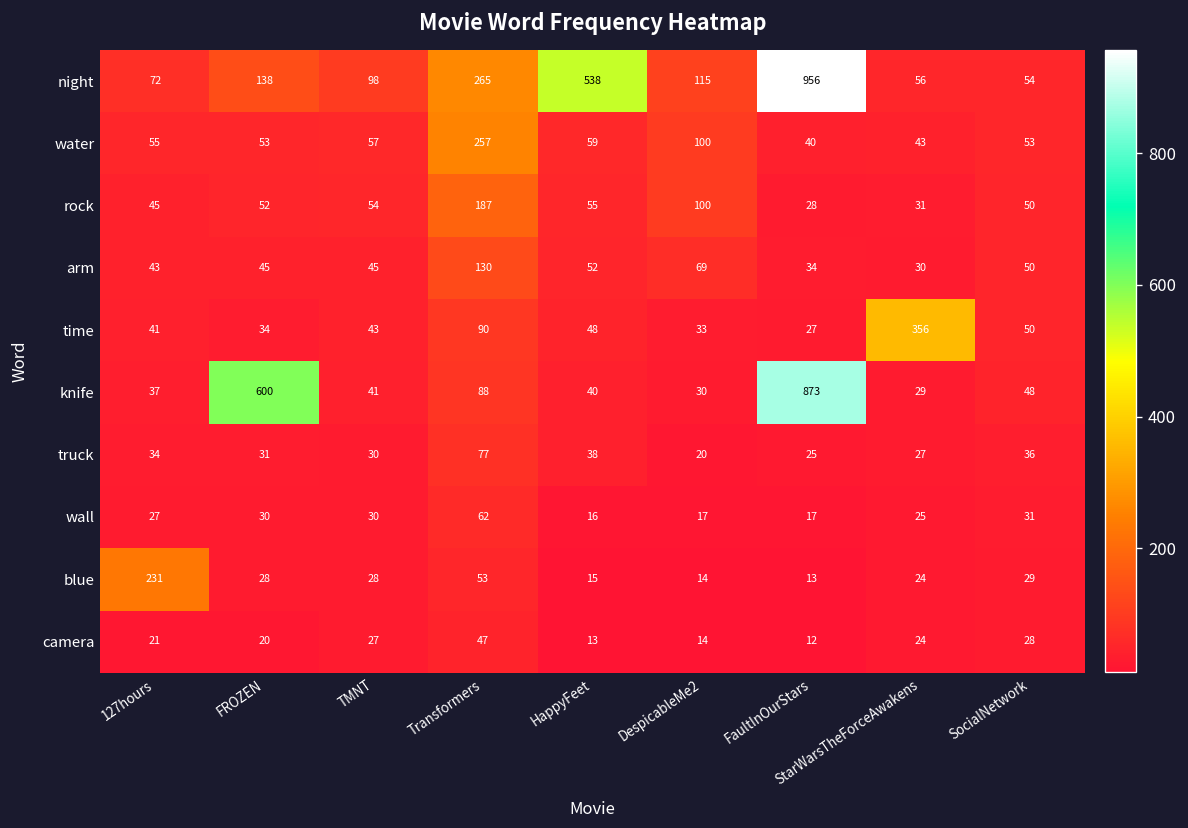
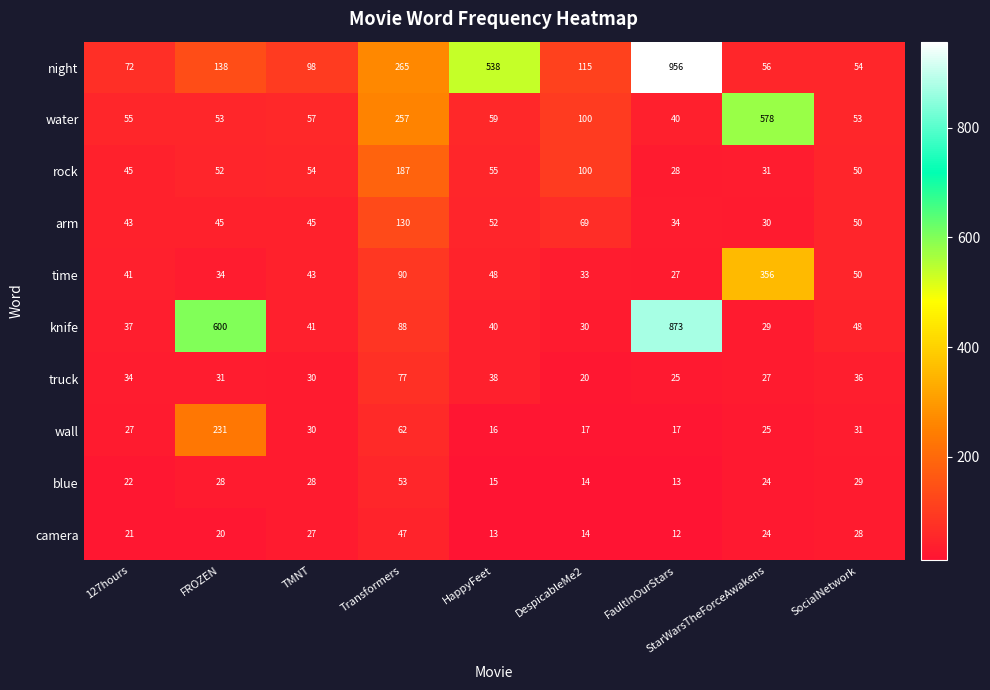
water, StarWarsTheForceAwakens: 43 -> 578
wall, FROZEN: 30 -> 231
blue, 127hours: 231 -> 22
